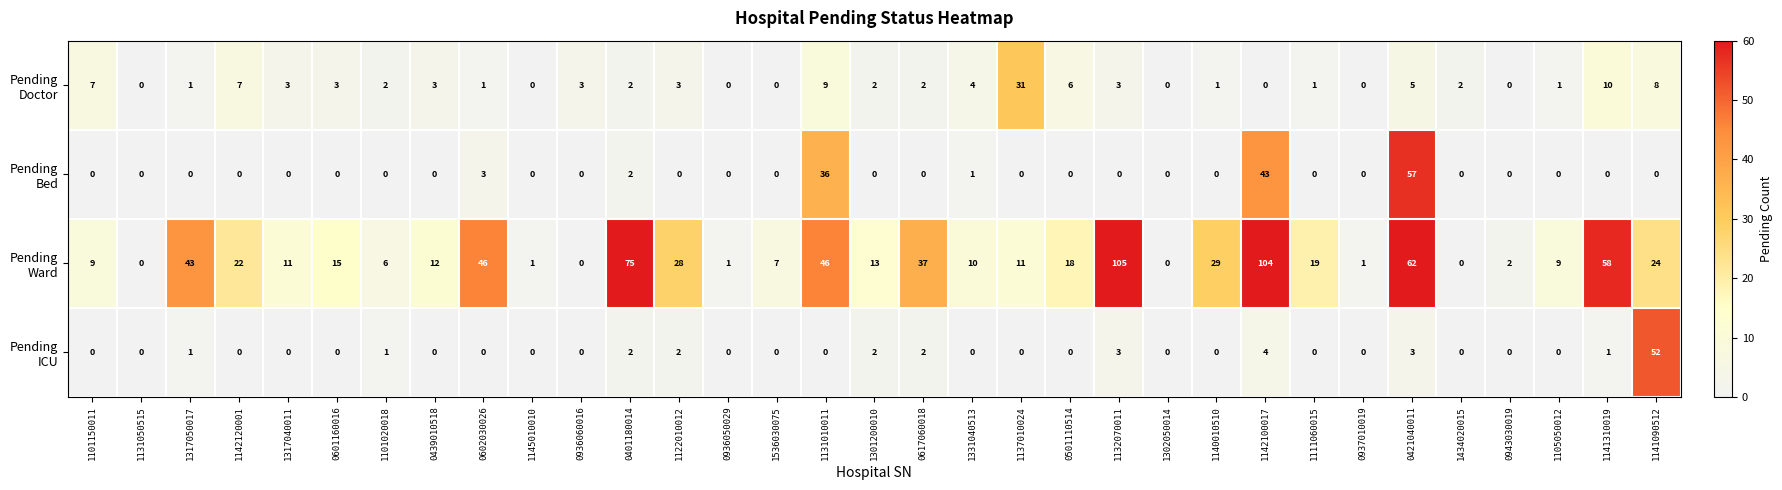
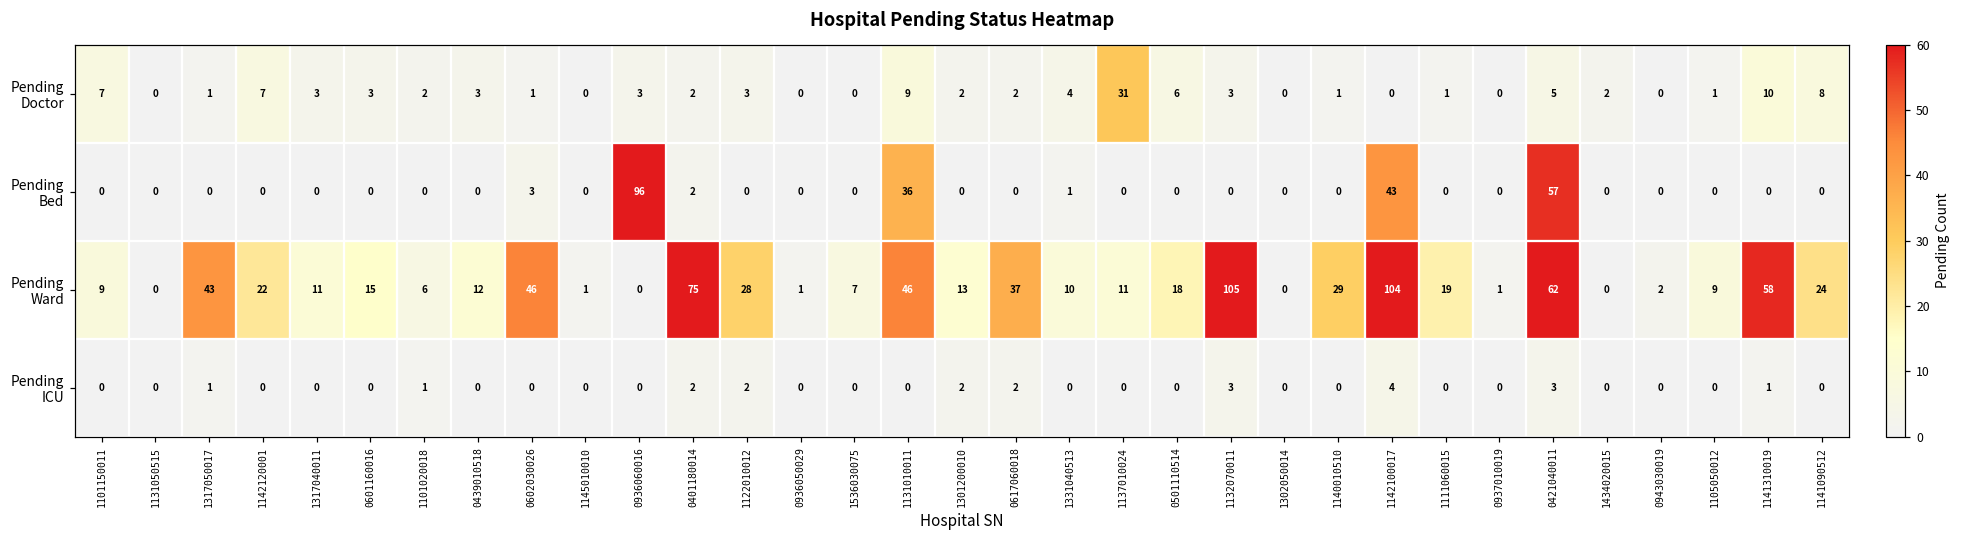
Pending Bed, 0936060016: 0 -> 96
Pending ICU, 1141090512: 52 -> 0
